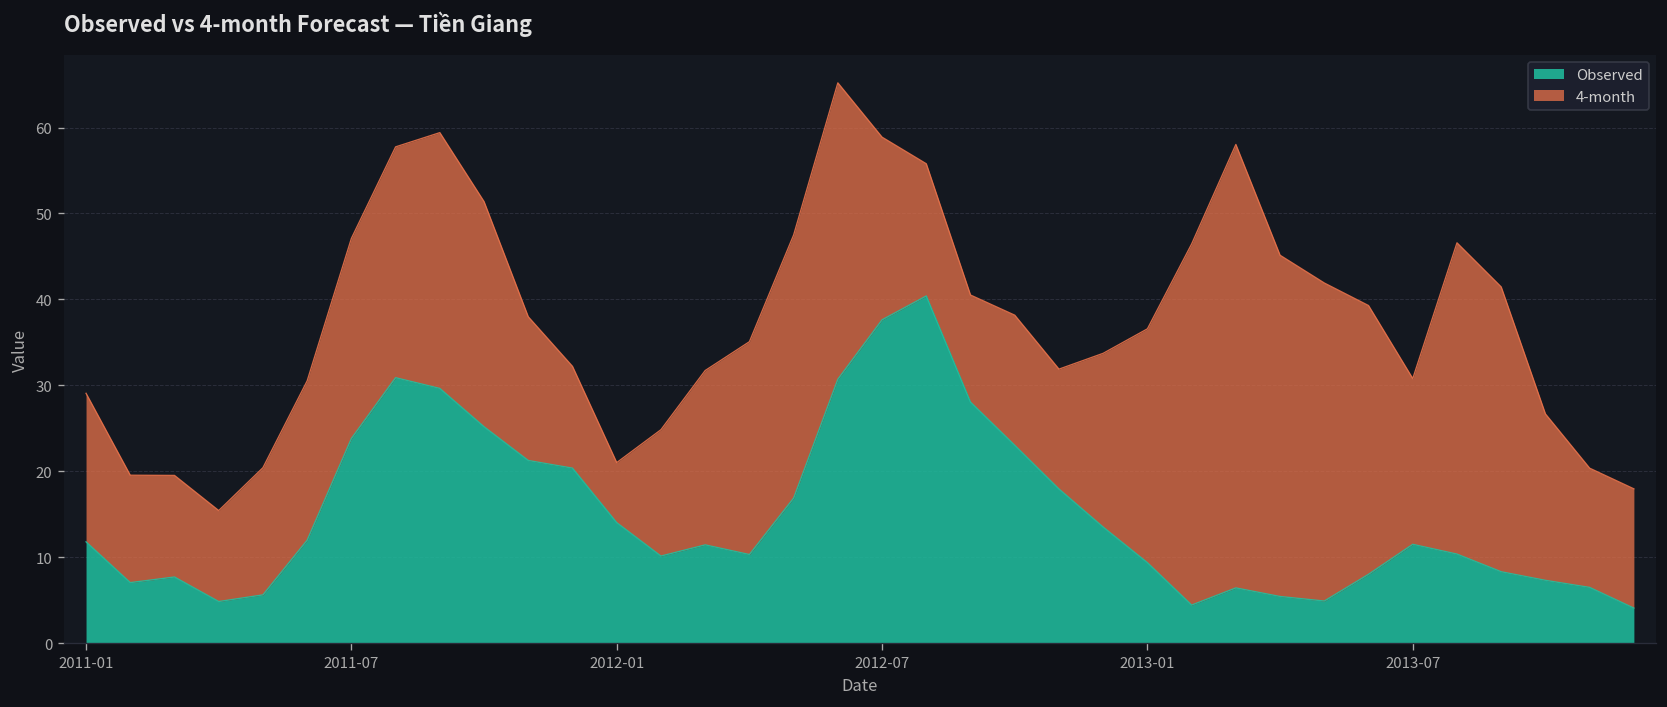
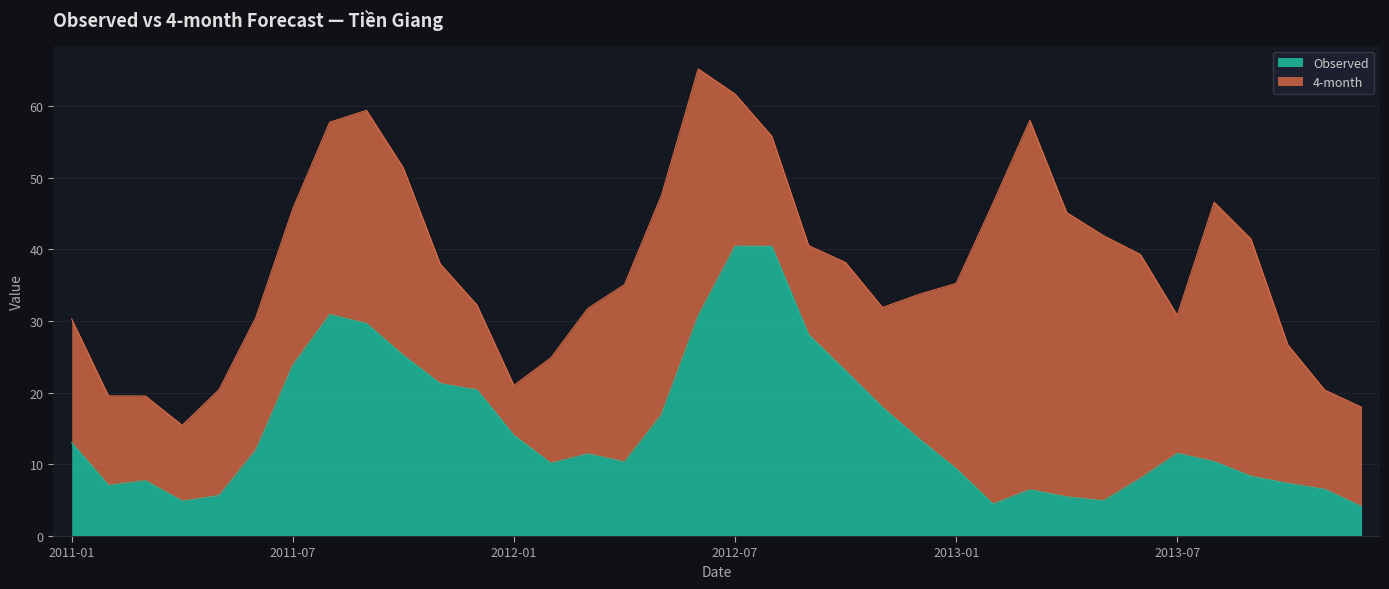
Observed, 2011-01: 12 -> 13
4-month, 2011-07: 23 -> 22
Observed, 2012-07: 38 -> 40
4-month, 2013-01: 27 -> 26
